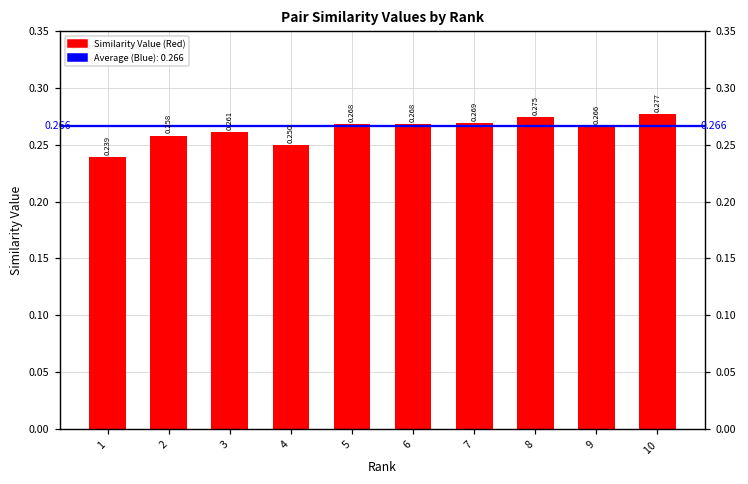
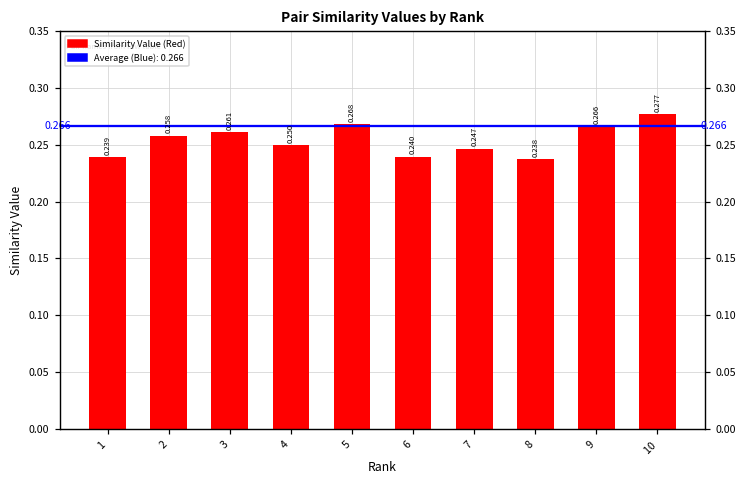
6: 0.268 -> 0.240
7: 0.269 -> 0.247
8: 0.275 -> 0.238
